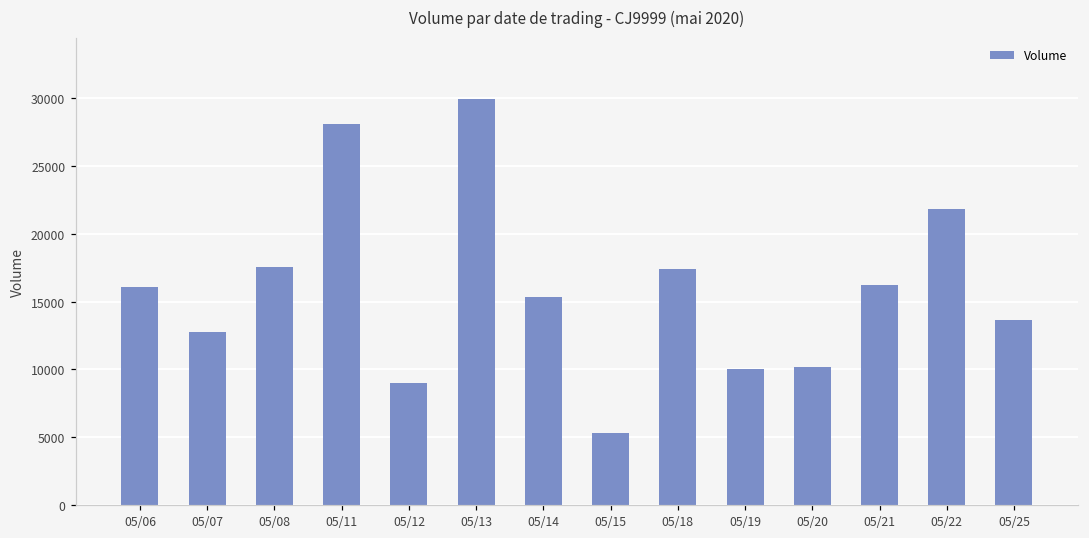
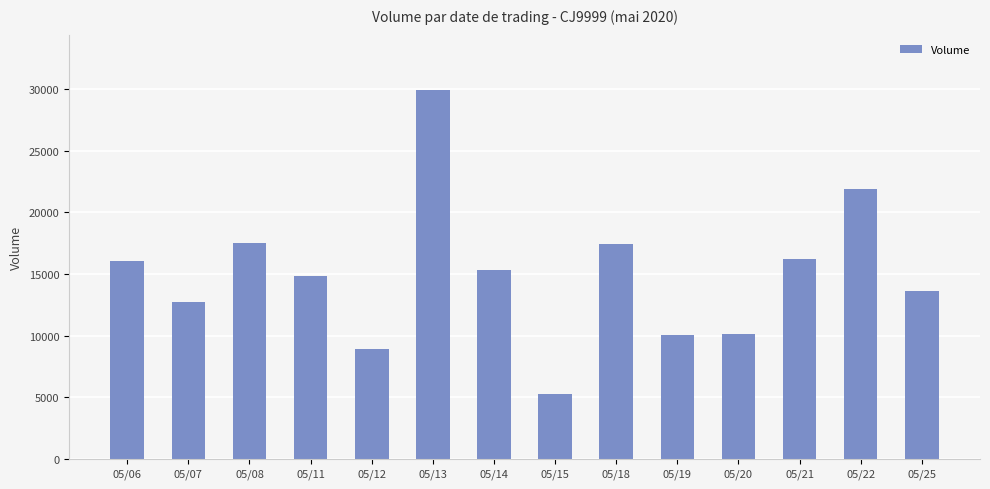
05/11: 28100 -> 14800
